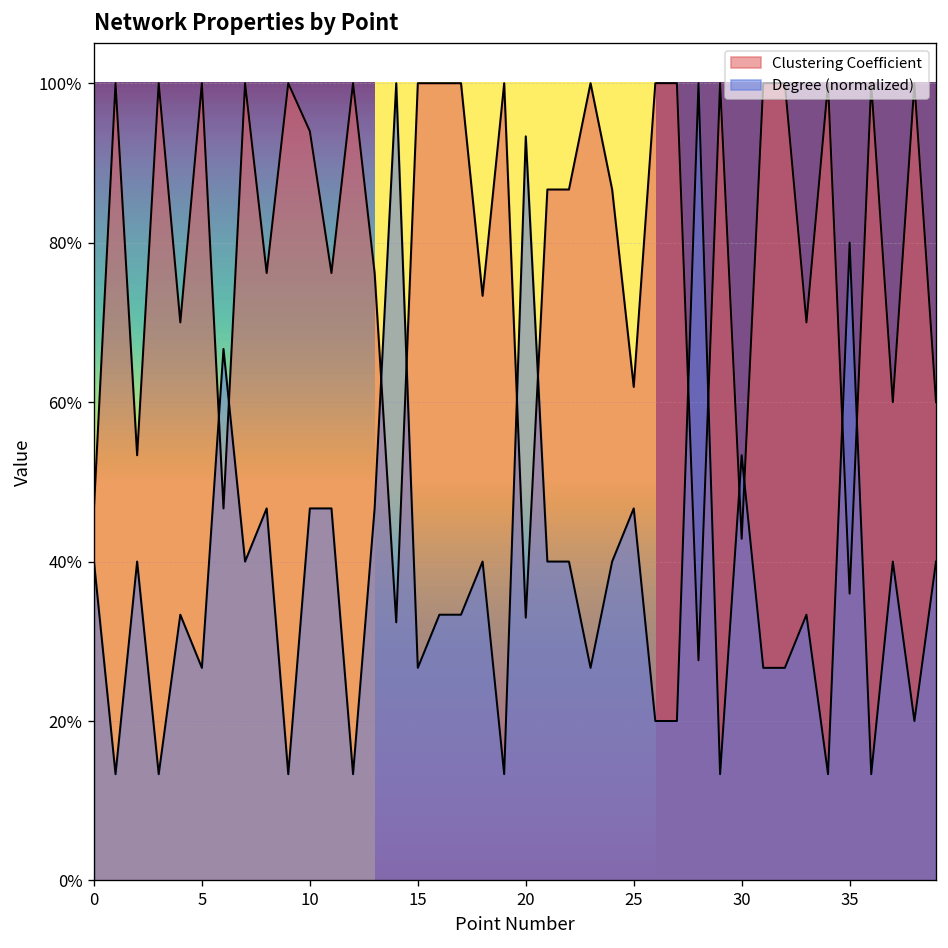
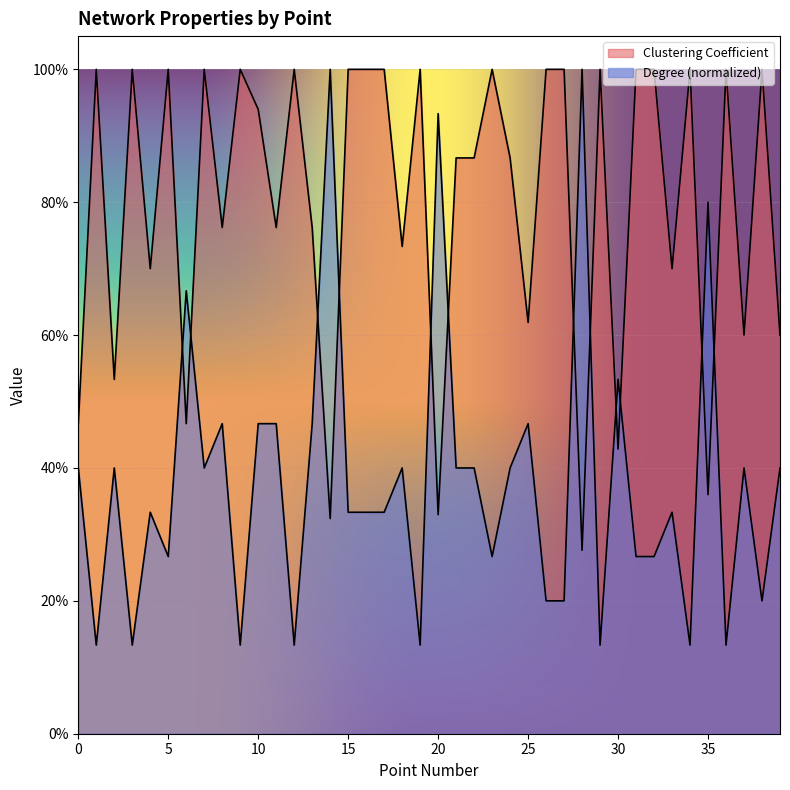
Degree (normalized), 15: 27% -> 33%
